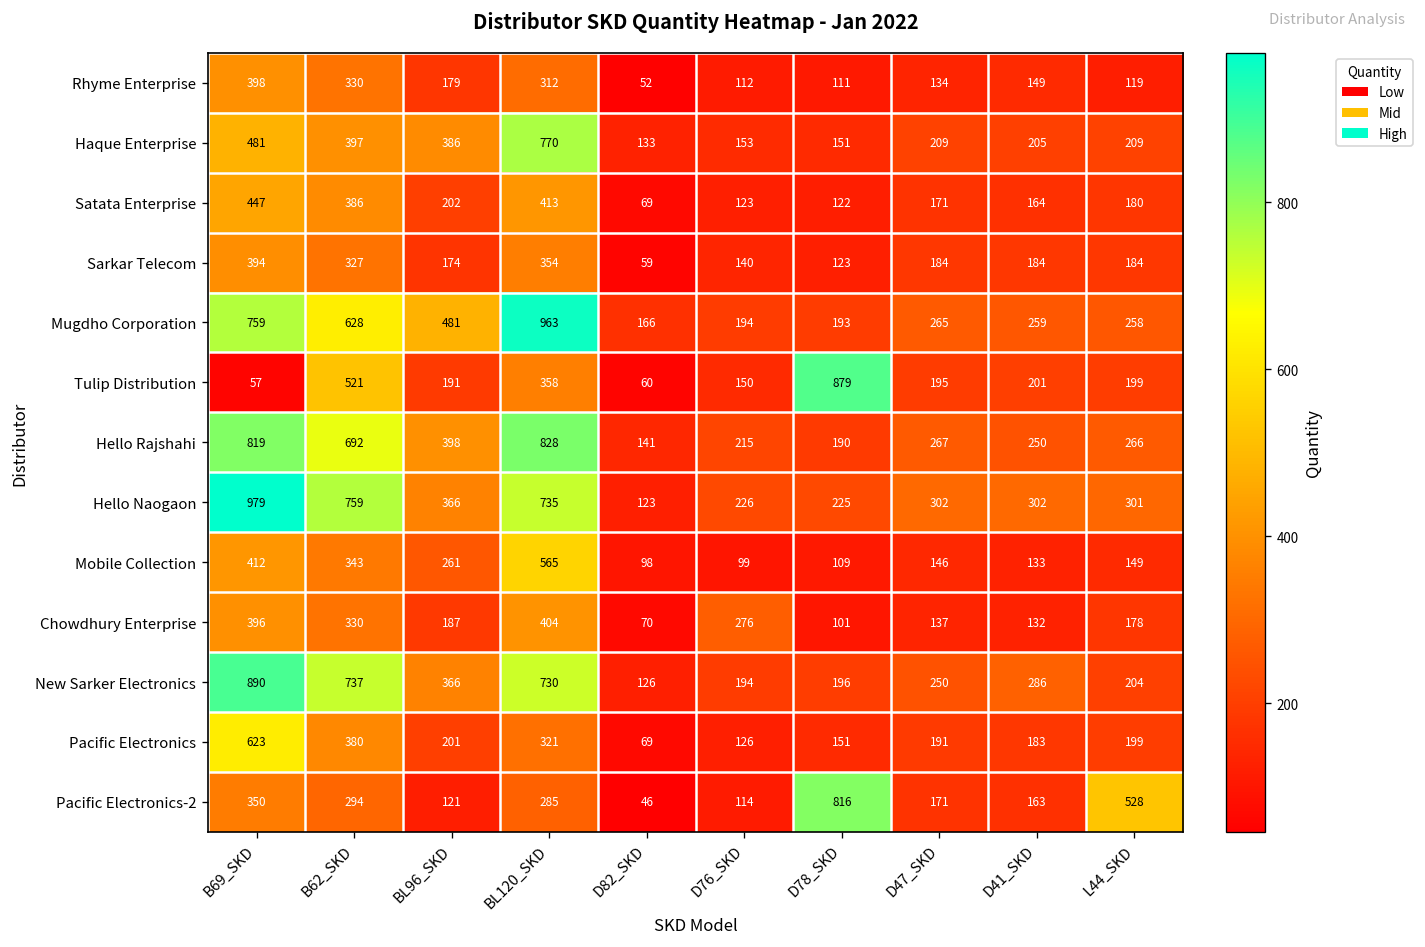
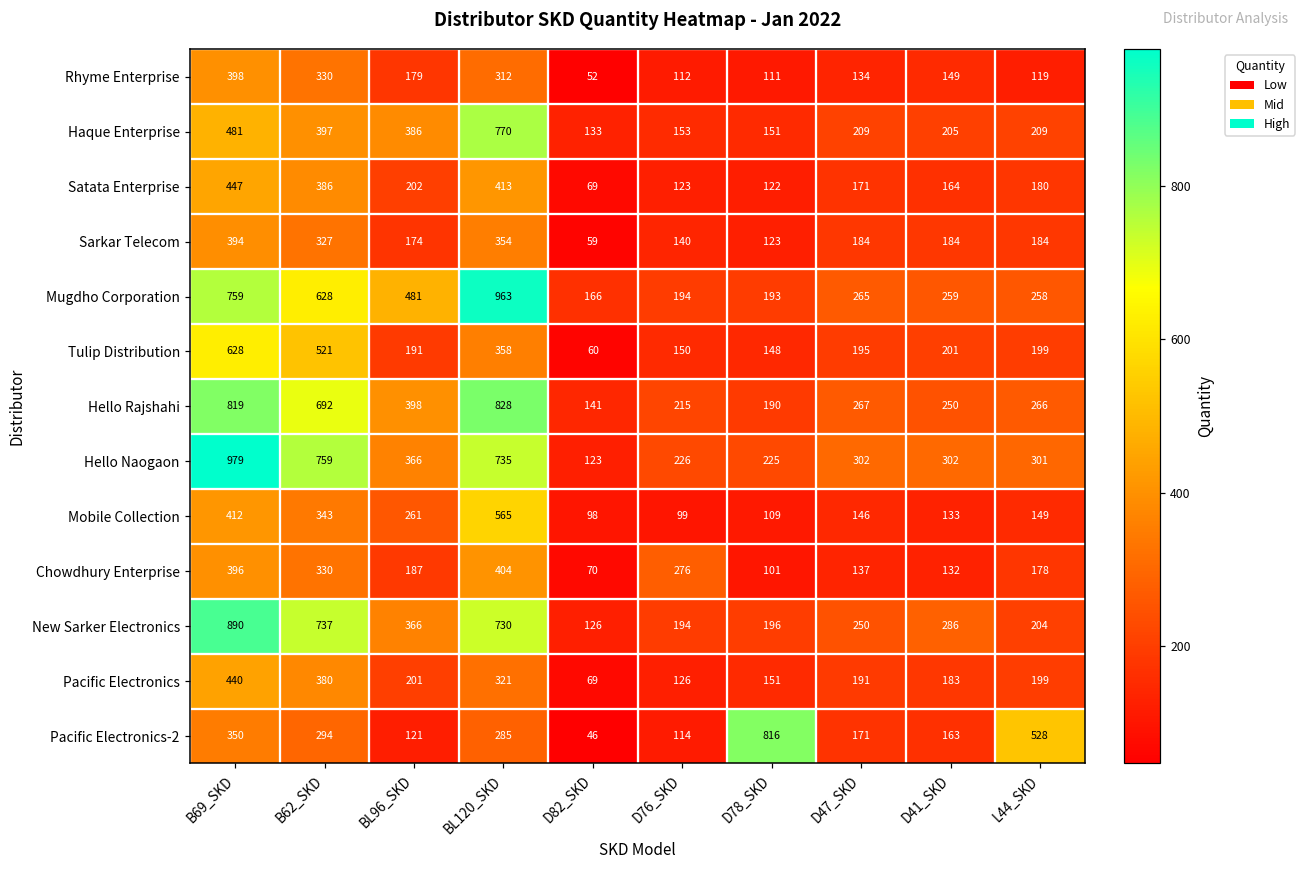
Tulip Distribution, B69_SKD: 57 -> 628
Tulip Distribution, D78_SKD: 879 -> 148
Pacific Electronics, B69_SKD: 623 -> 440
